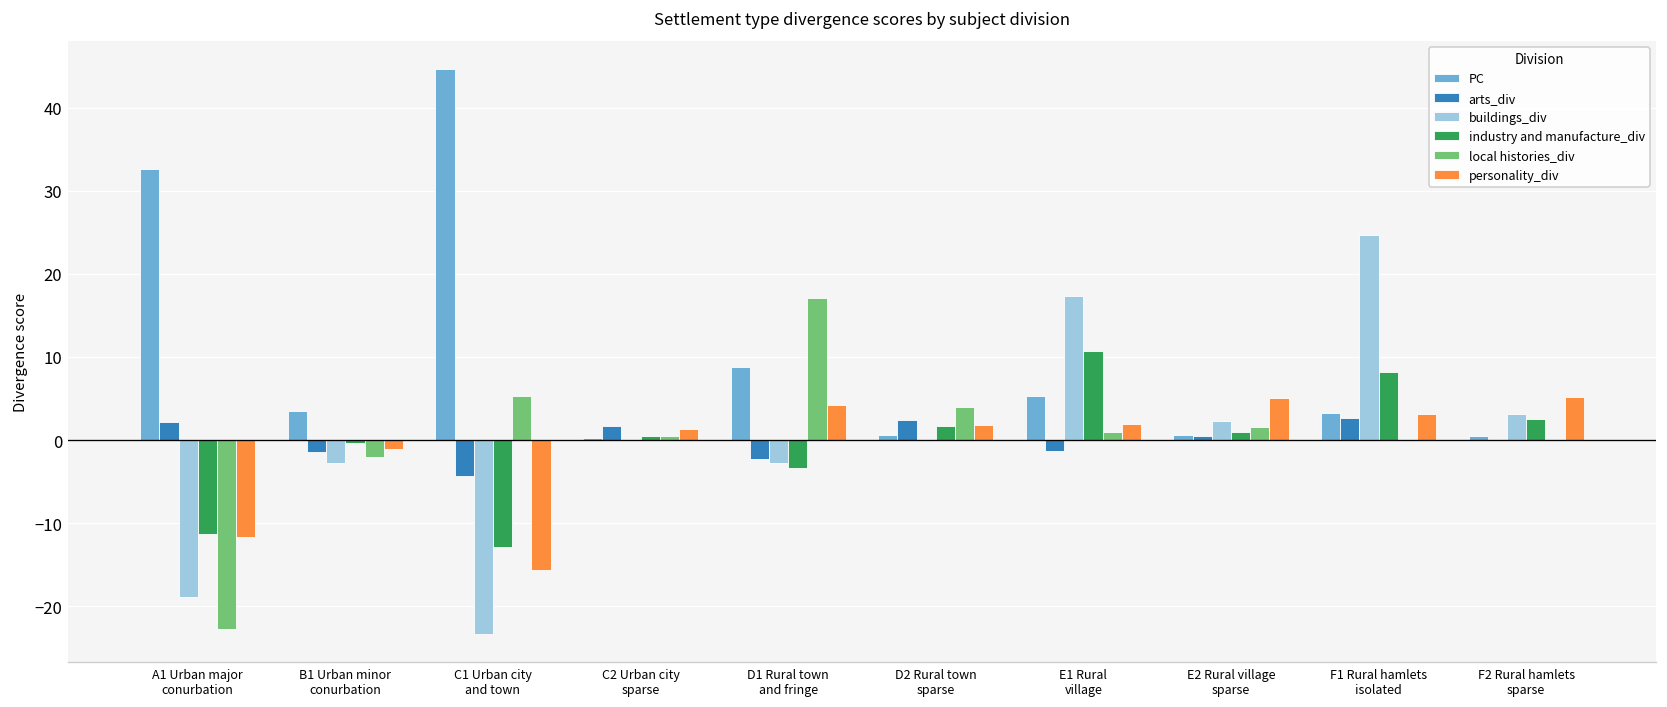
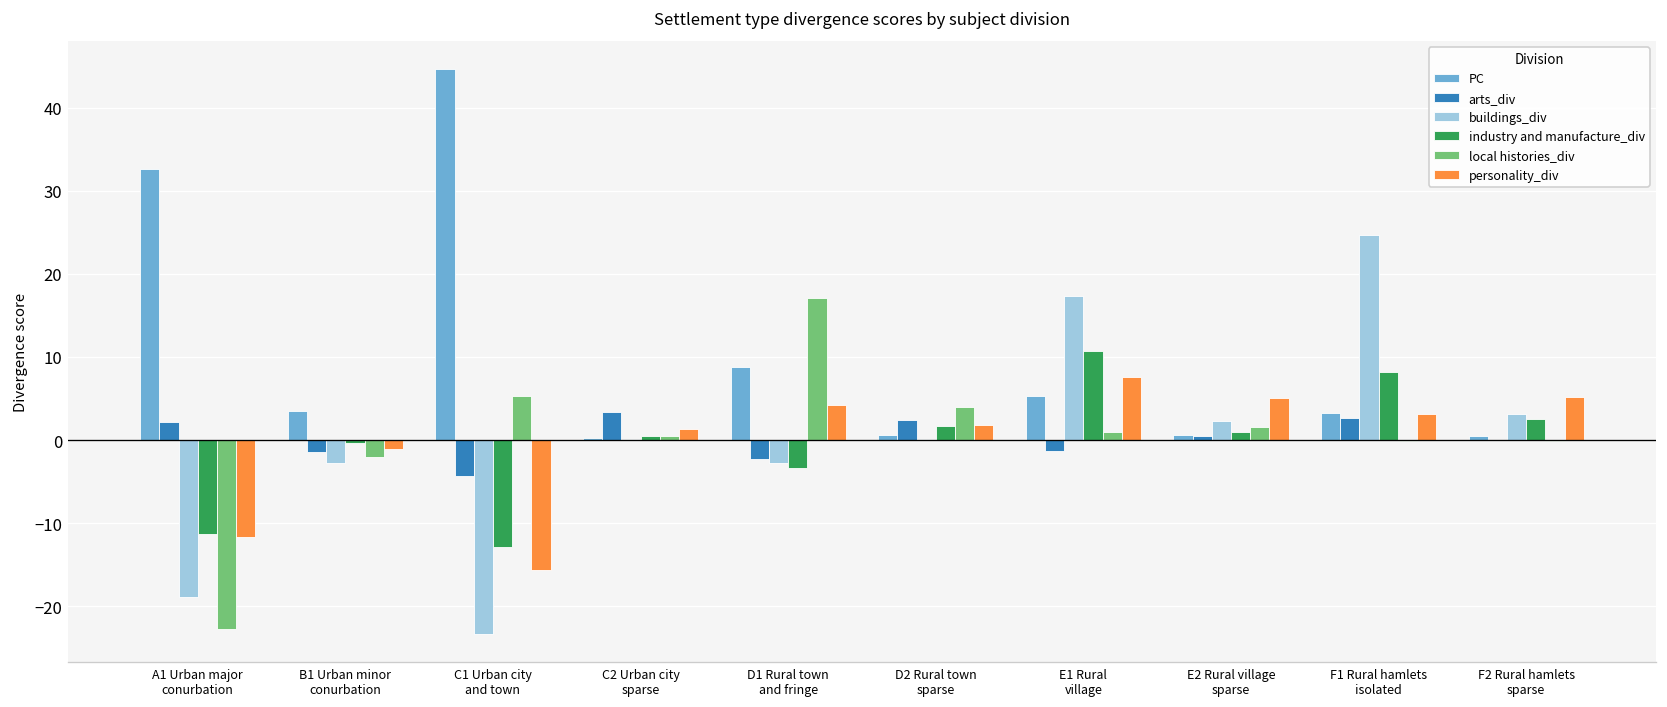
arts_div, C2 Urban city sparse: 2 -> 3
personality_div, E1 Rural village: 2 -> 8
